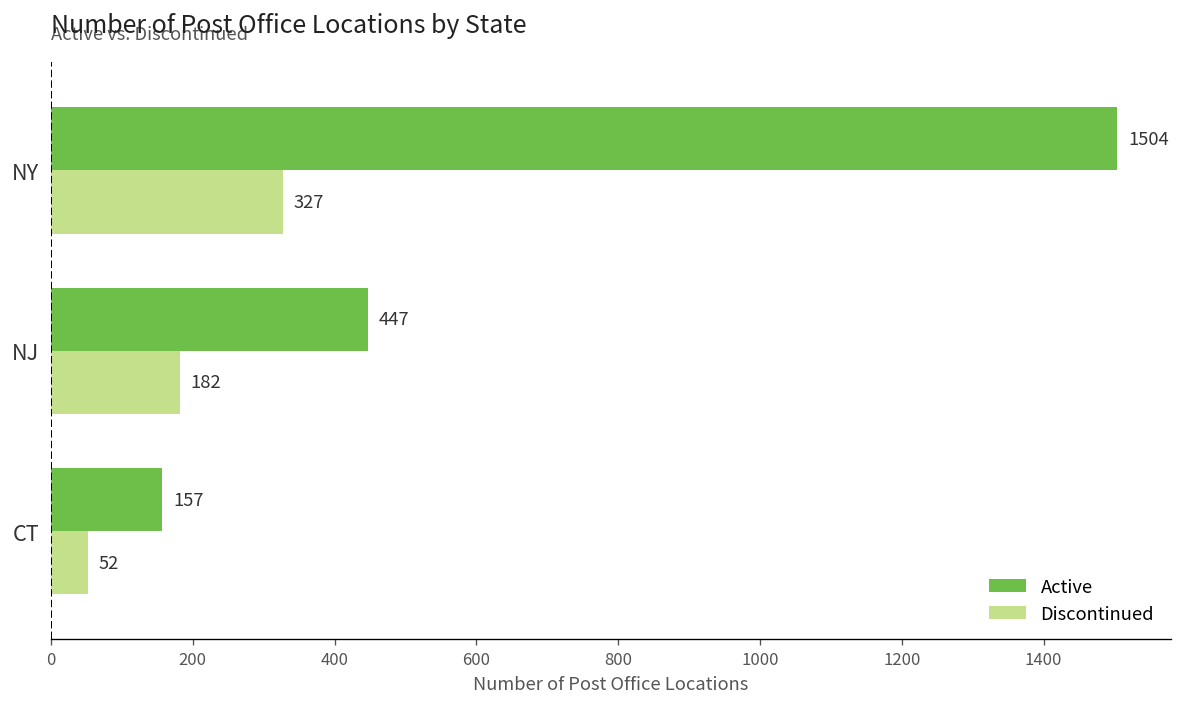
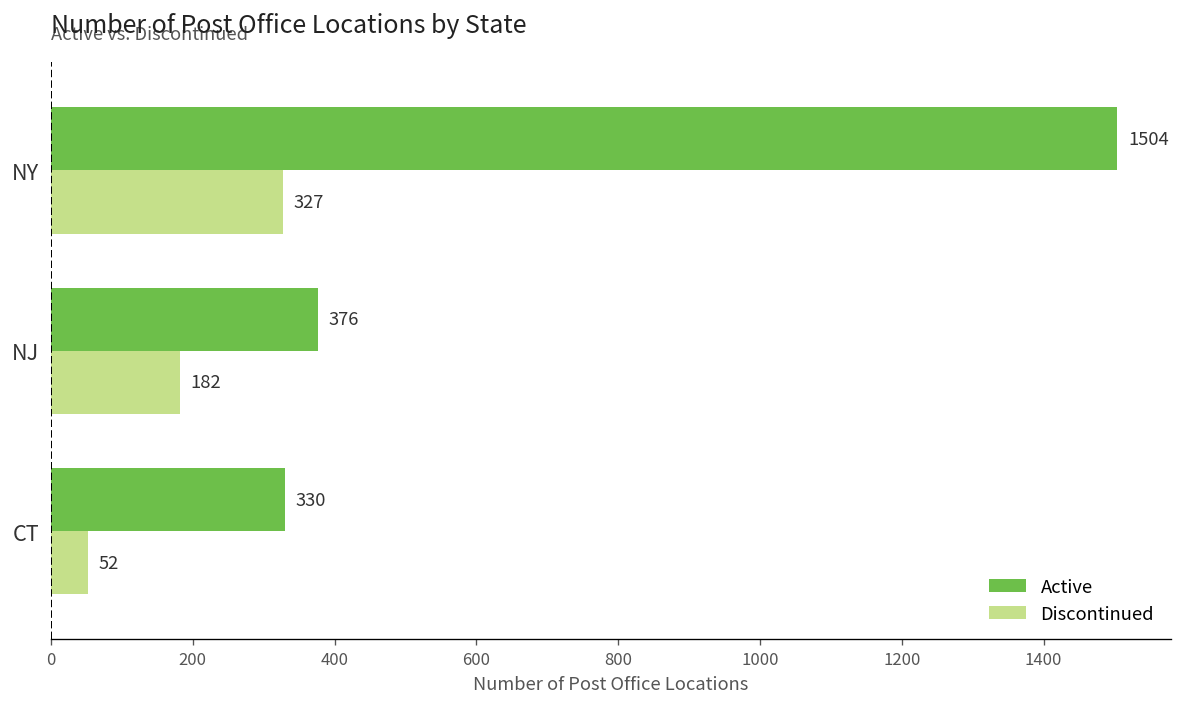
Active, NJ: 447 -> 376
Active, CT: 157 -> 330
